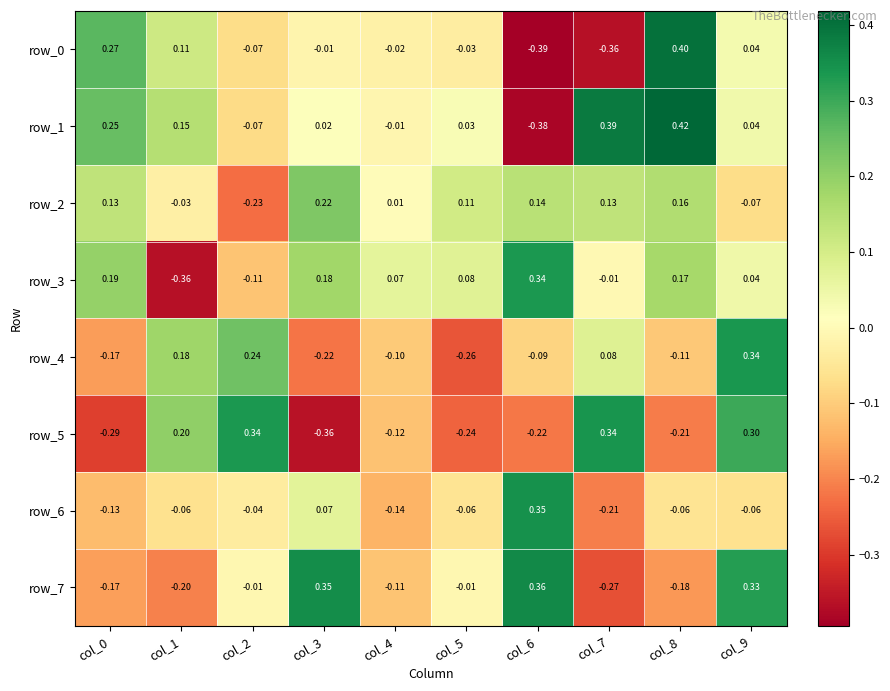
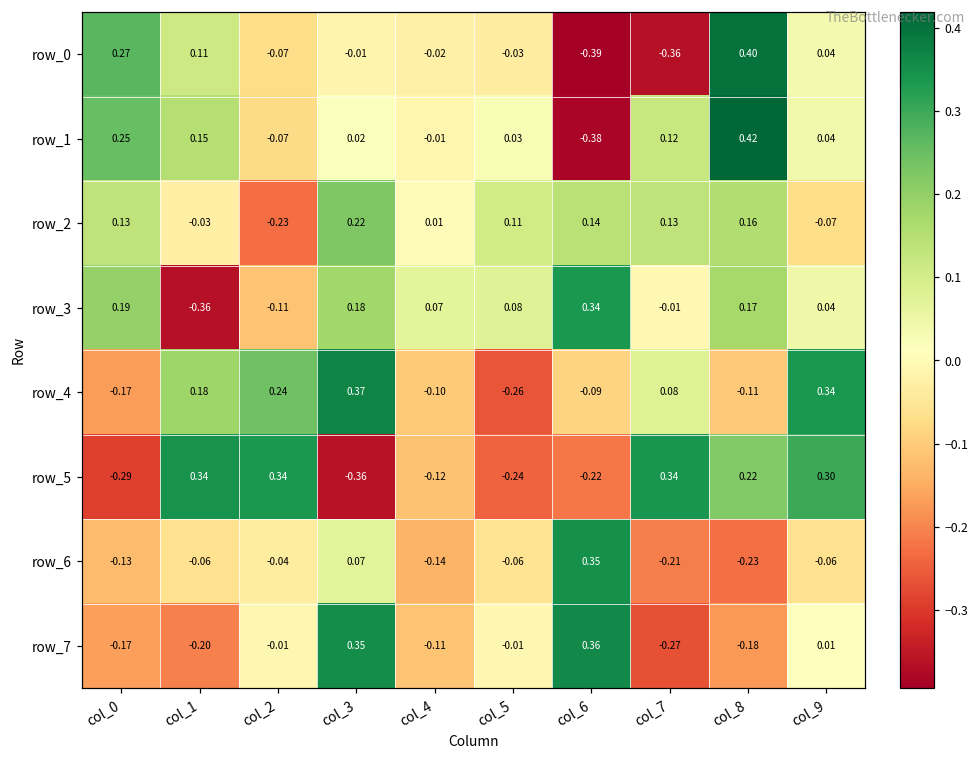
row_1, col_7: 0.39 -> 0.12
row_4, col_3: -0.22 -> 0.37
row_5, col_1: 0.20 -> 0.34
row_5, col_8: -0.21 -> 0.22
row_6, col_8: -0.06 -> -0.23
row_7, col_9: 0.33 -> 0.01
